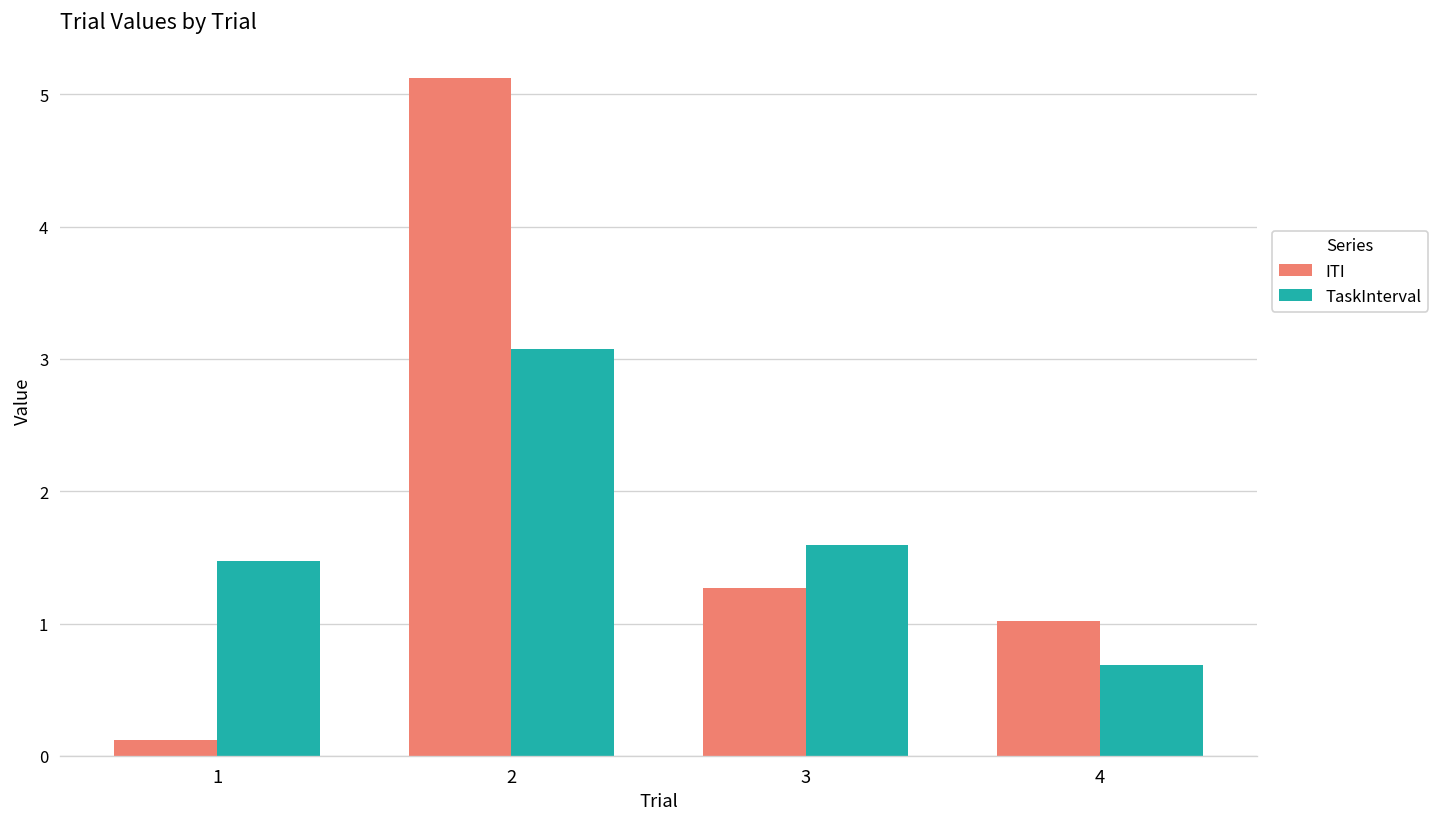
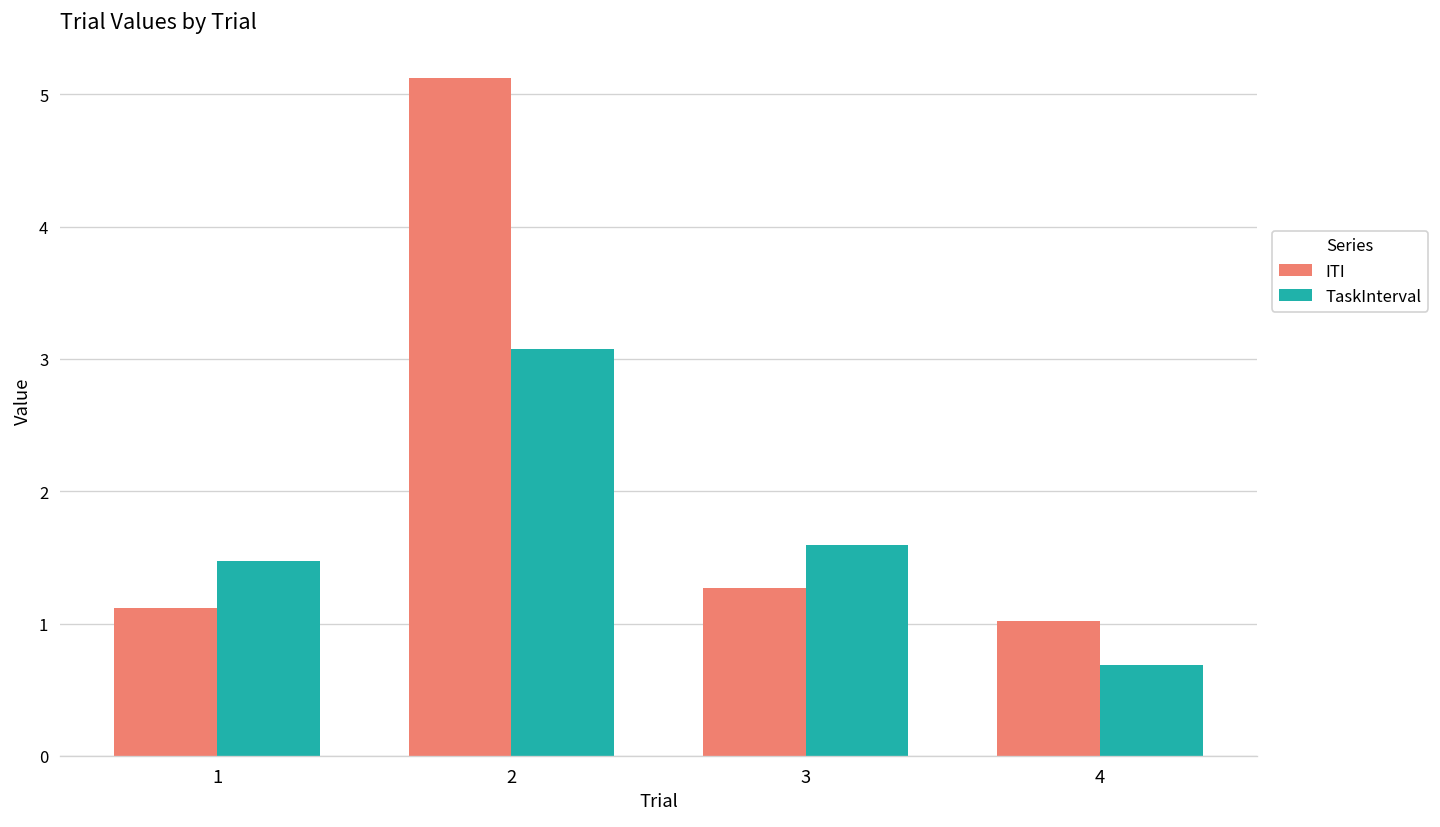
ITI, 1: 0.12 -> 1.12
